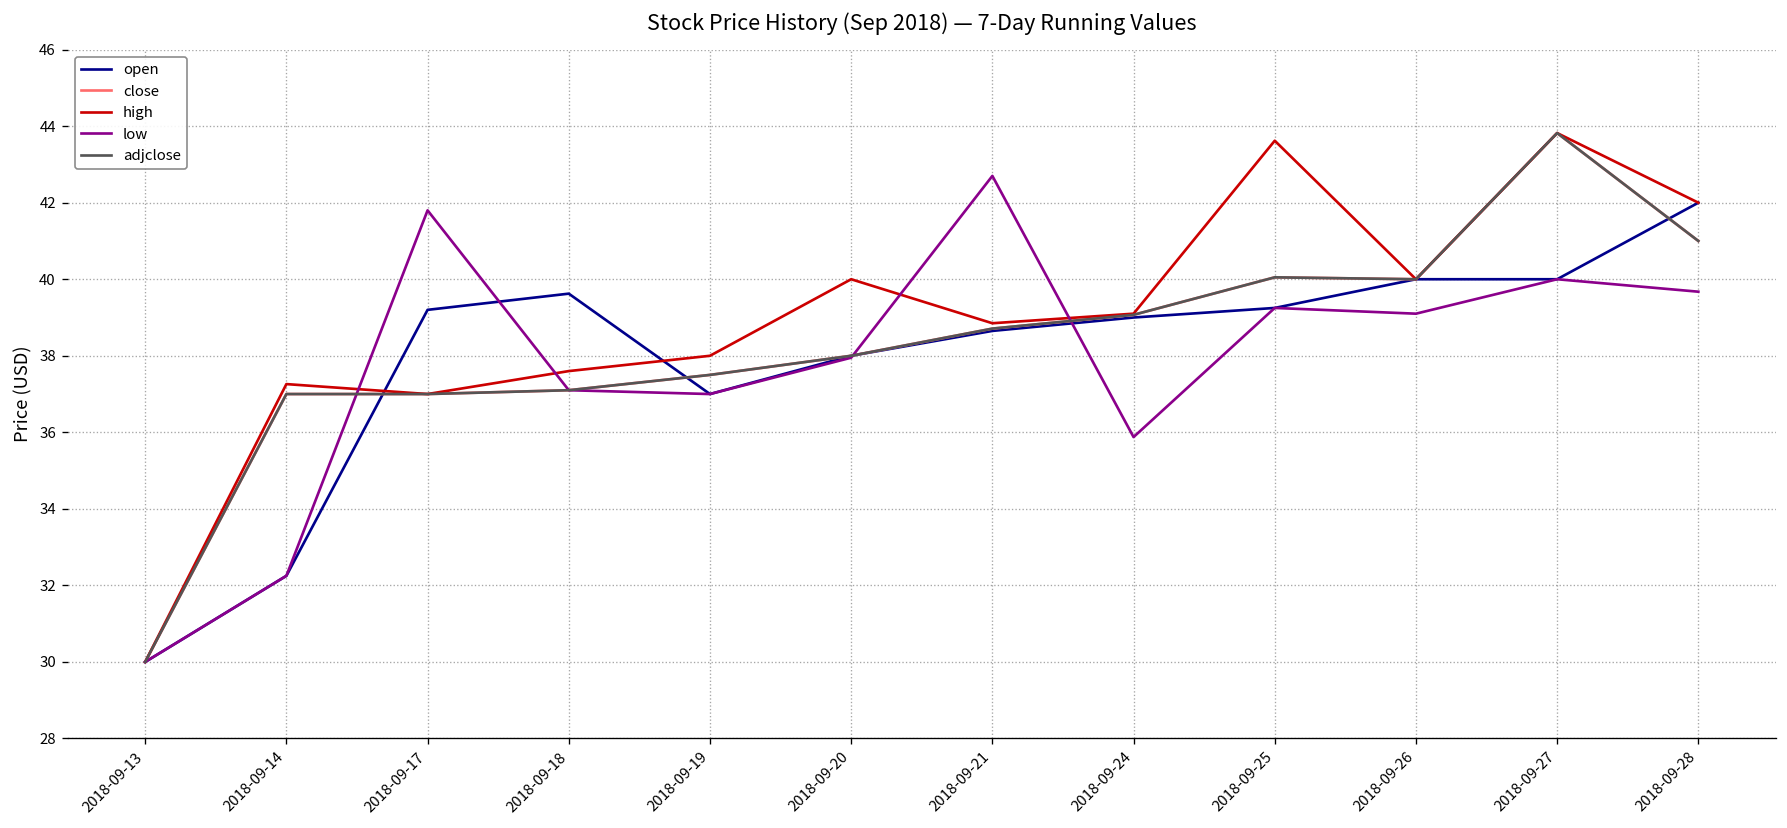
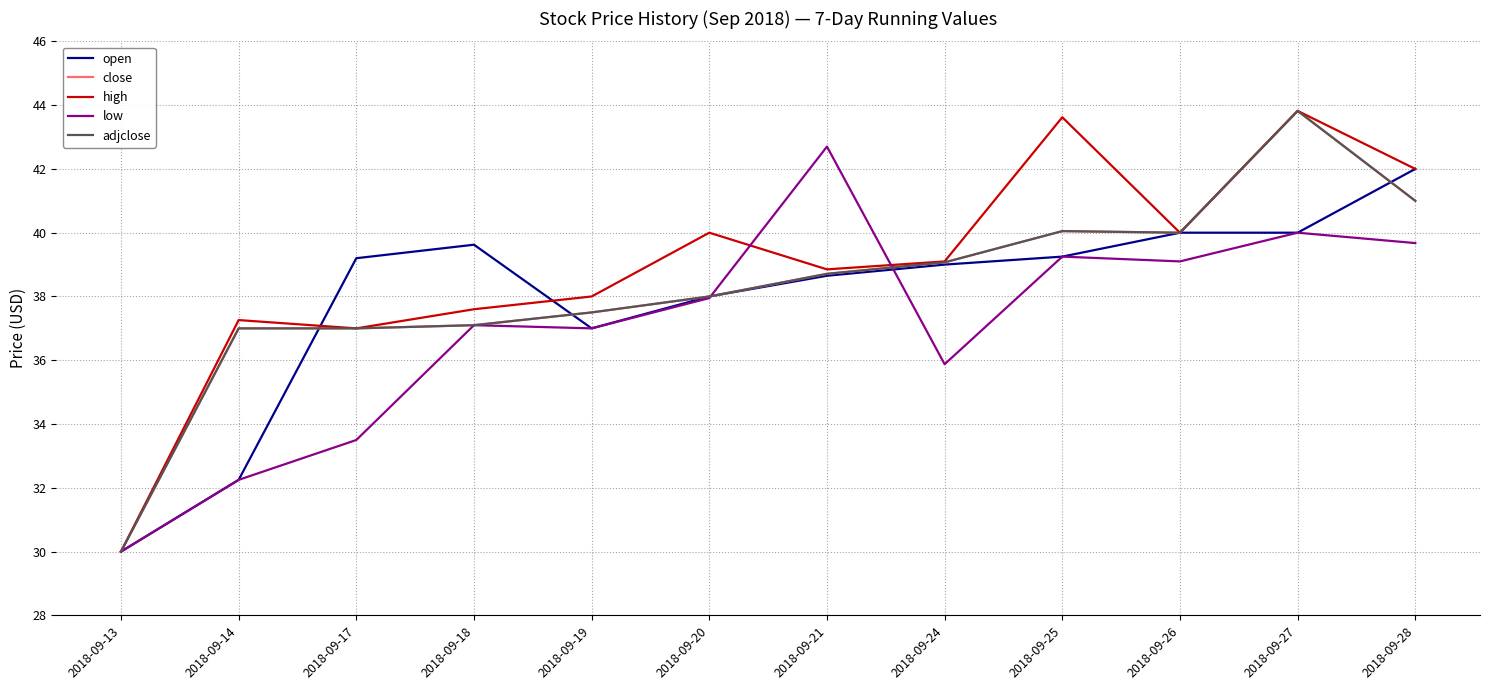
low, 2018-09-17: 41.8 -> 33.5
